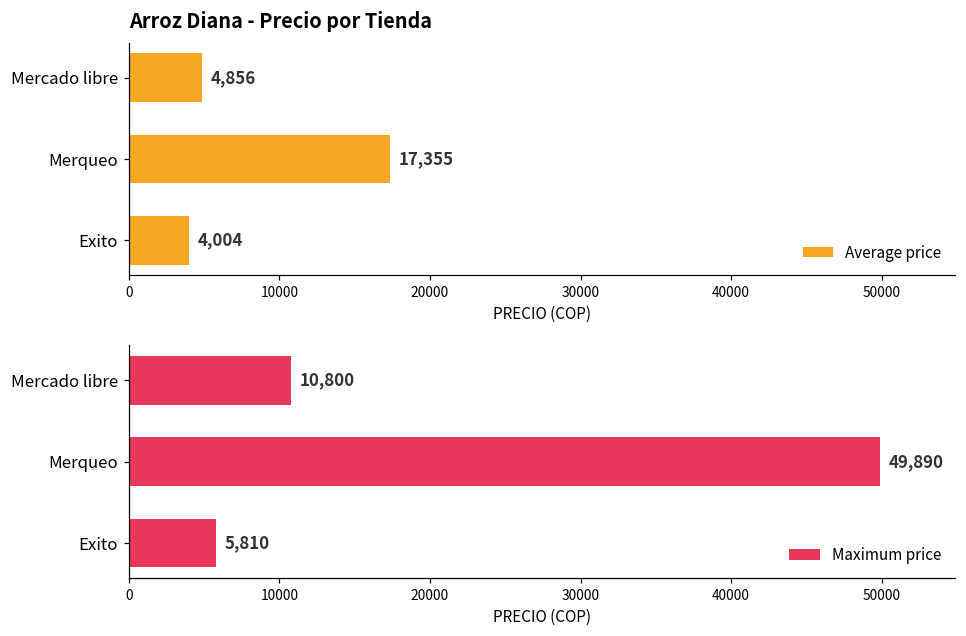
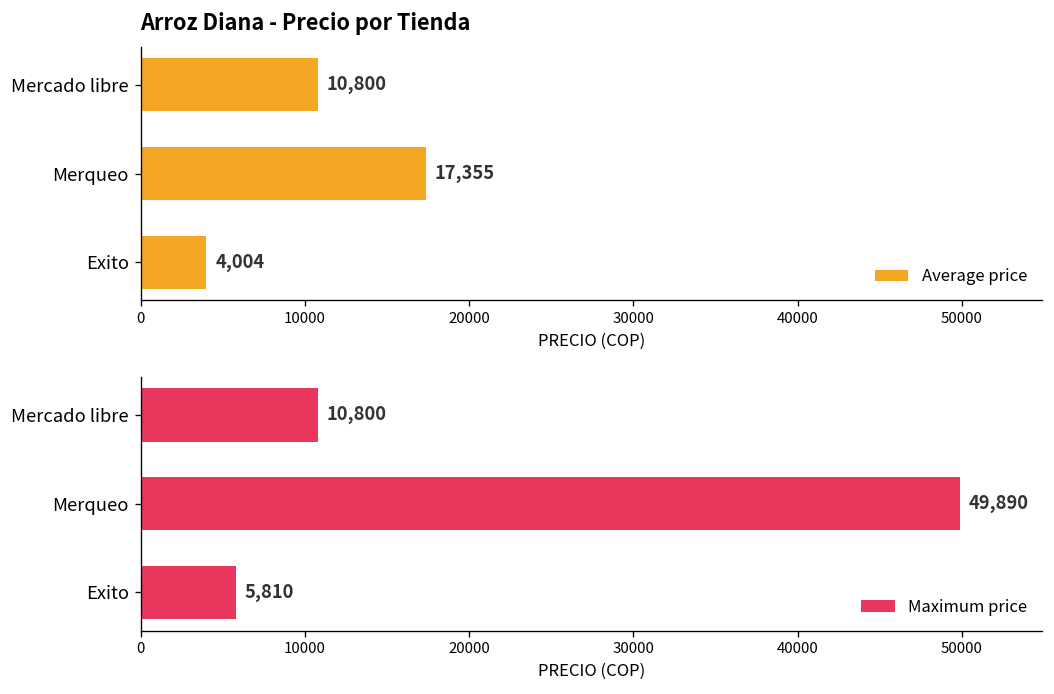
Arroz Diana - Precio por Tienda, Mercado libre: 4,856 -> 10,800
